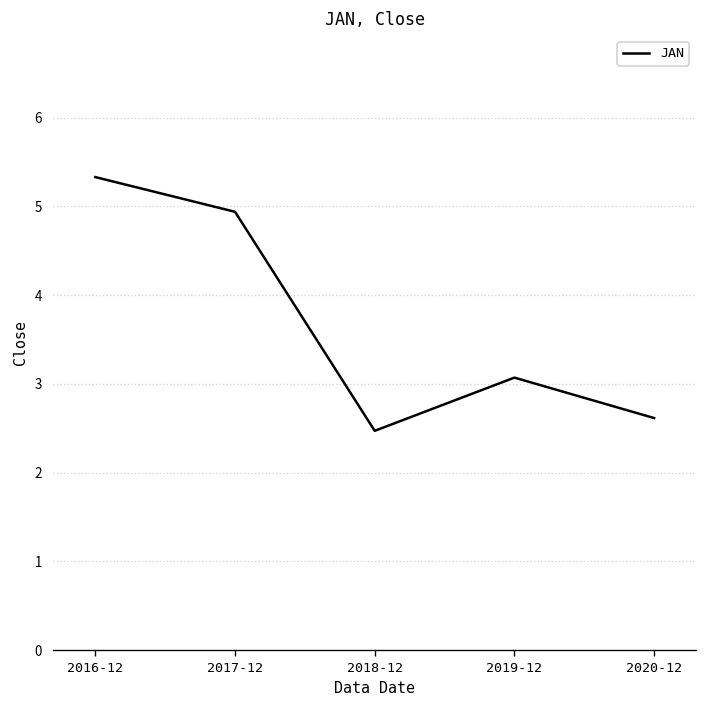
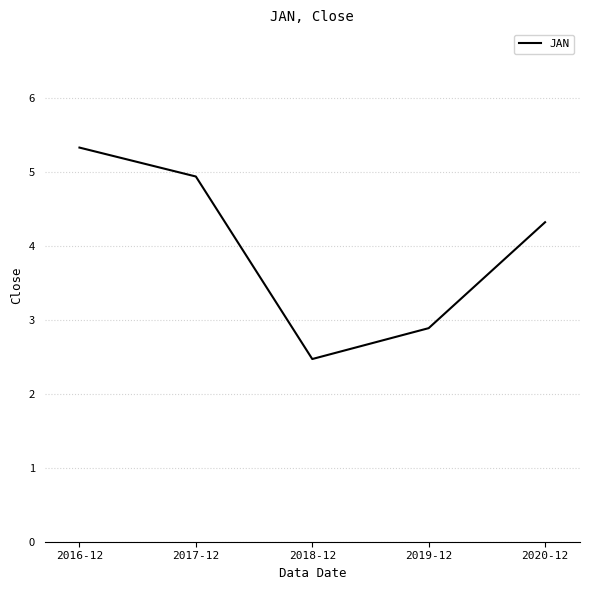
2019-12: 3.1 -> 2.9
2020-12: 2.6 -> 4.3
